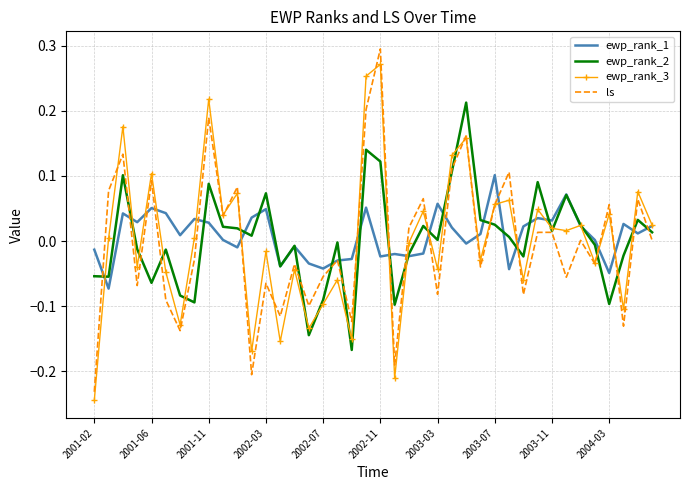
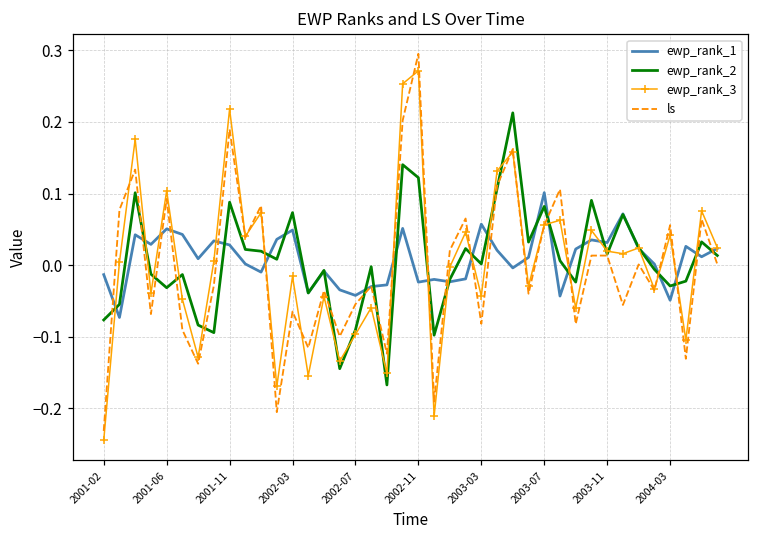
ewp_rank_2, 2001-02: -0.05 -> -0.08
ewp_rank_2, 2001-06: -0.06 -> -0.03
ewp_rank_2, 2003-07: 0.03 -> 0.08
ewp_rank_2, 2004-03: -0.10 -> -0.03
